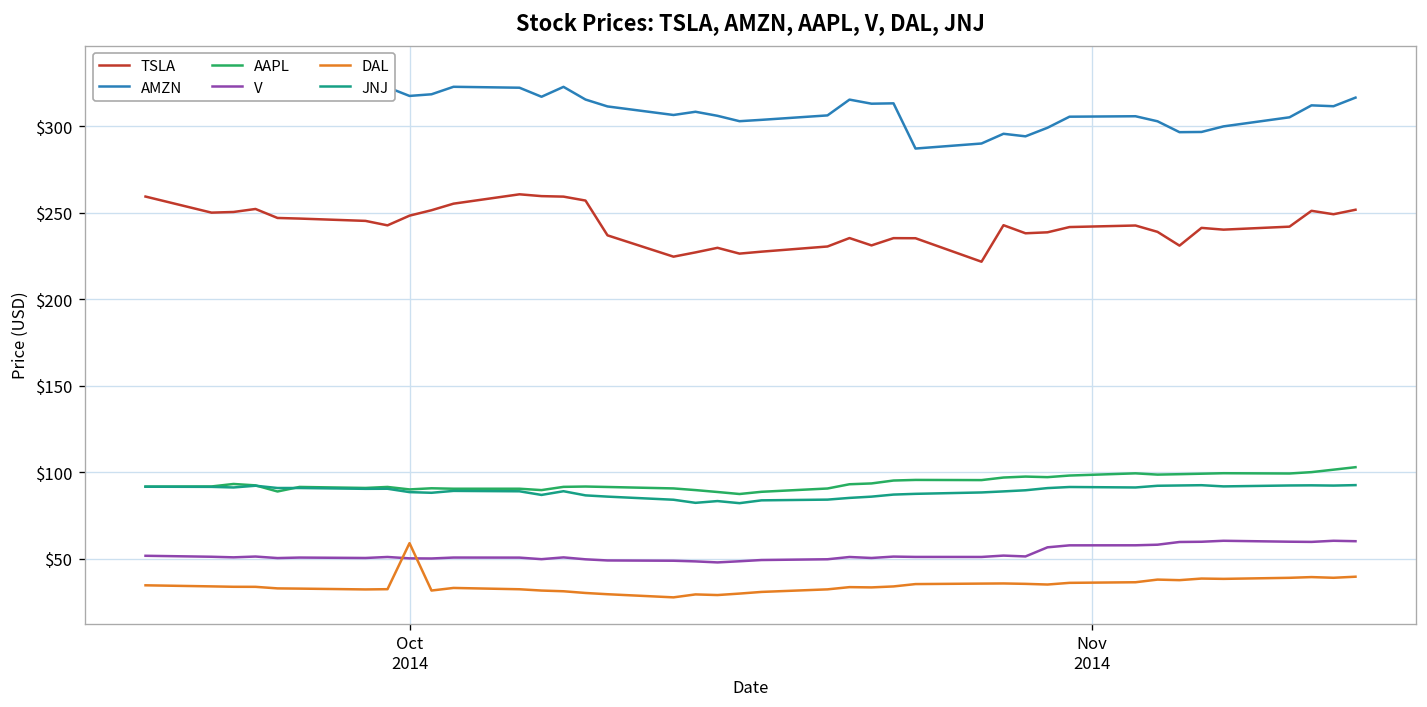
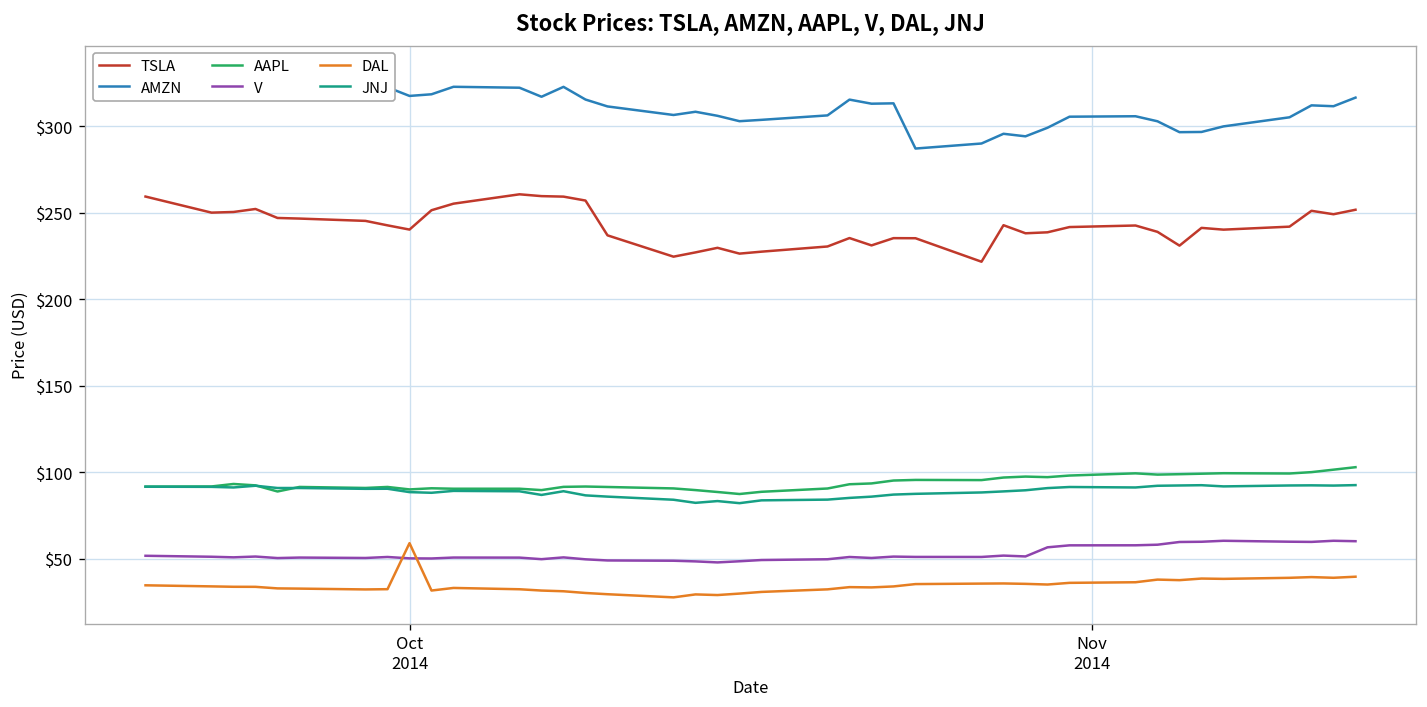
TSLA, Oct 2014: $248 -> $240
